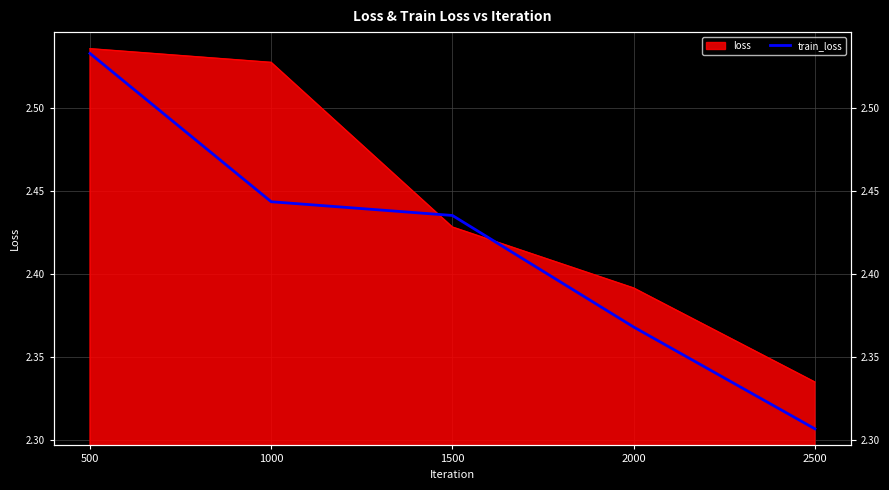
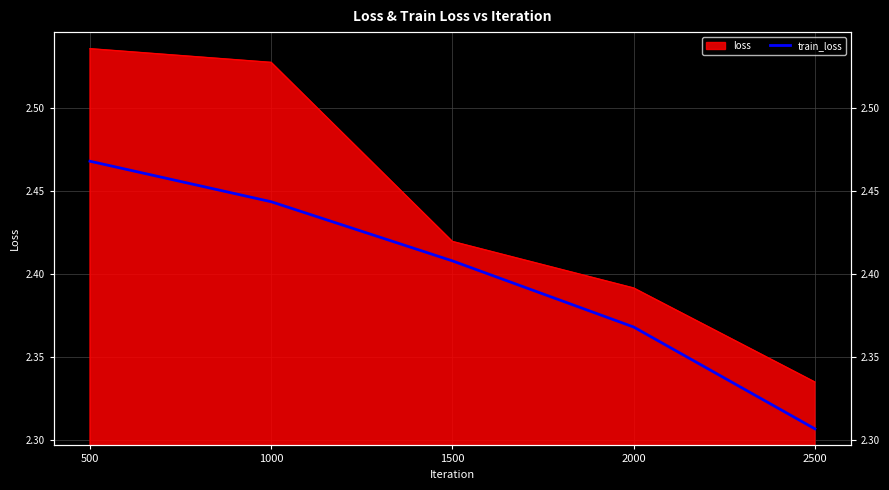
train_loss, 500: 2.533 -> 2.468
loss, 1500: 2.428 -> 2.420
train_loss, 1500: 2.435 -> 2.408
